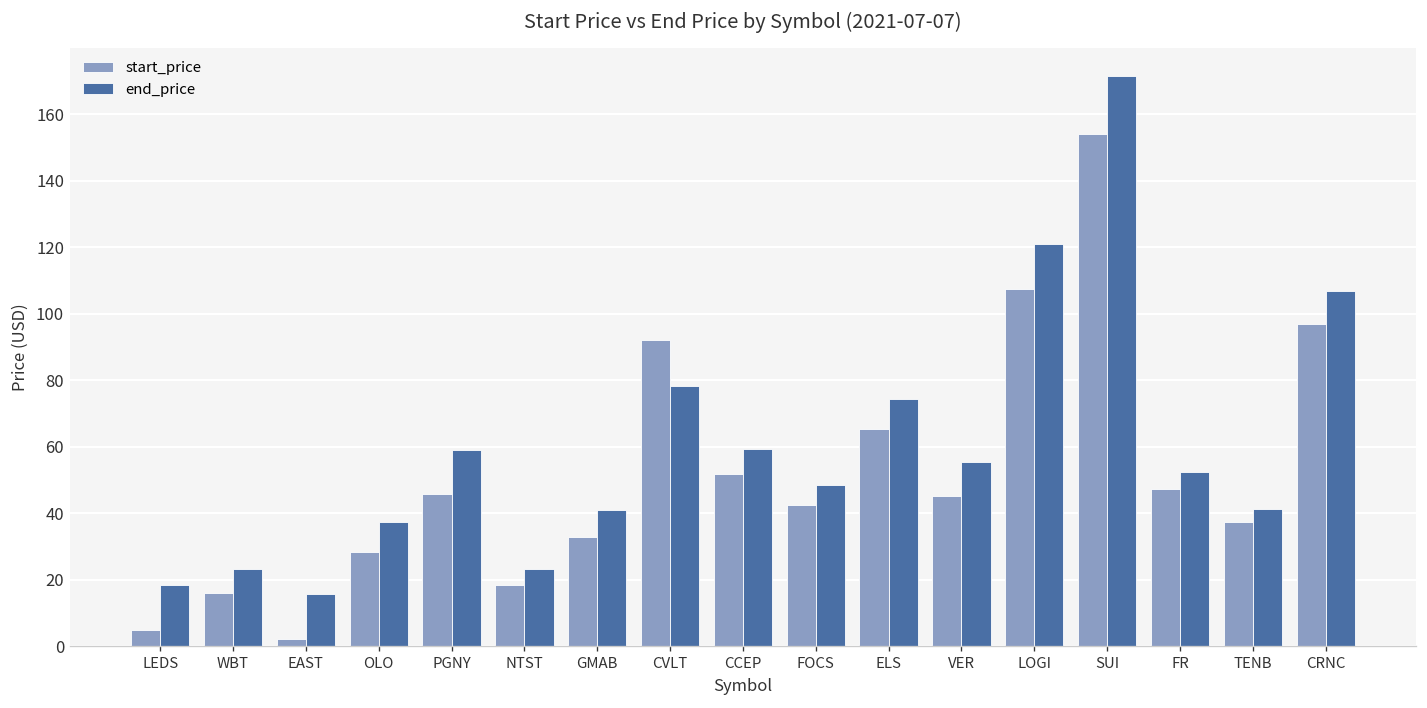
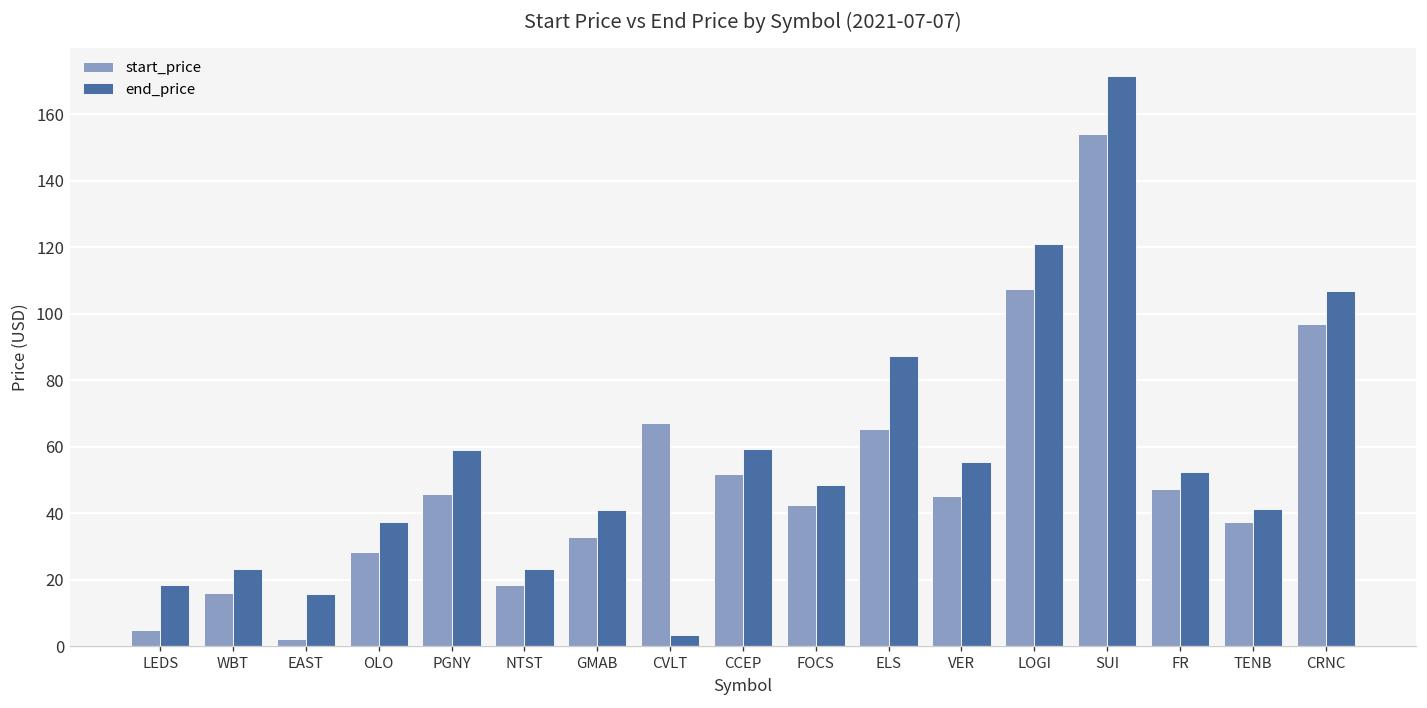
start_price, CVLT: 92 -> 67
end_price, CVLT: 78 -> 3
end_price, ELS: 74 -> 87
